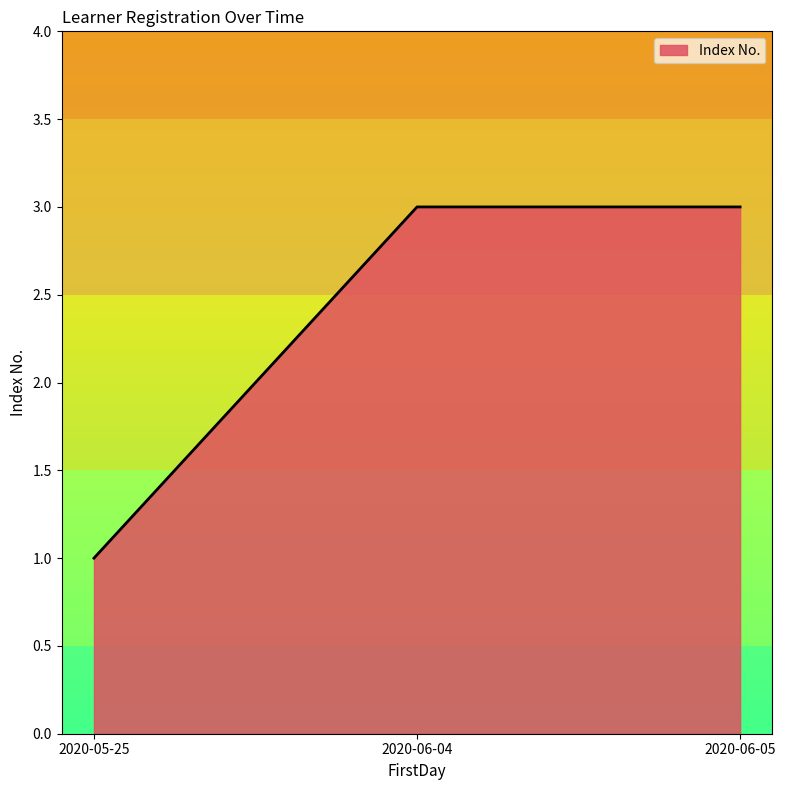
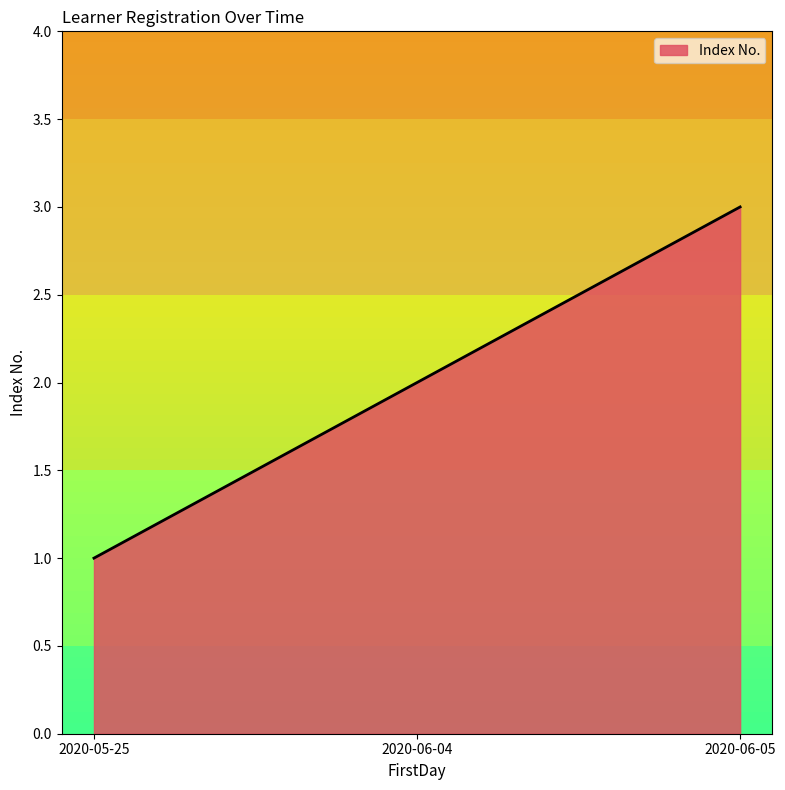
2020-06-04: 3 -> 2
